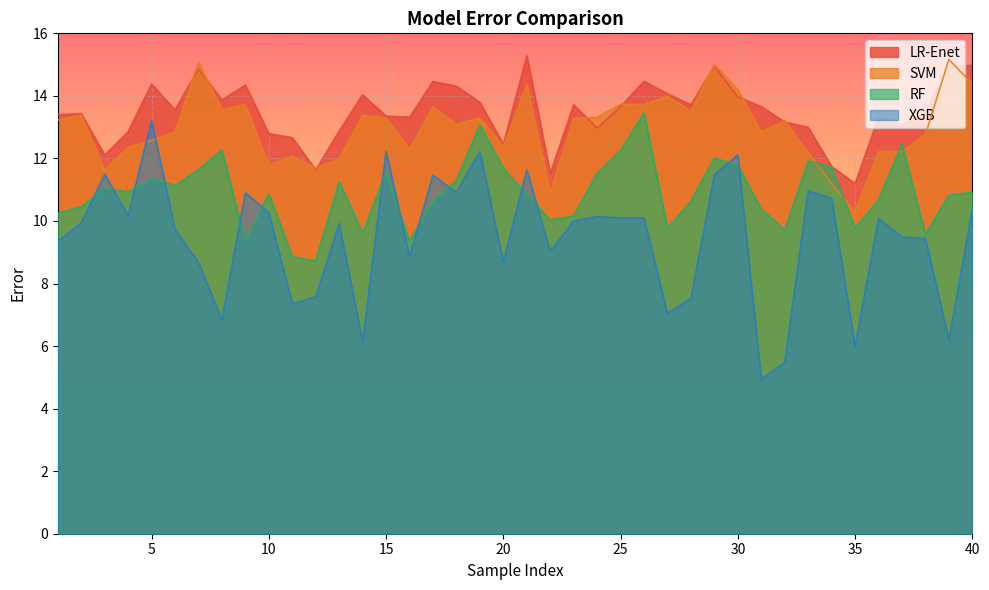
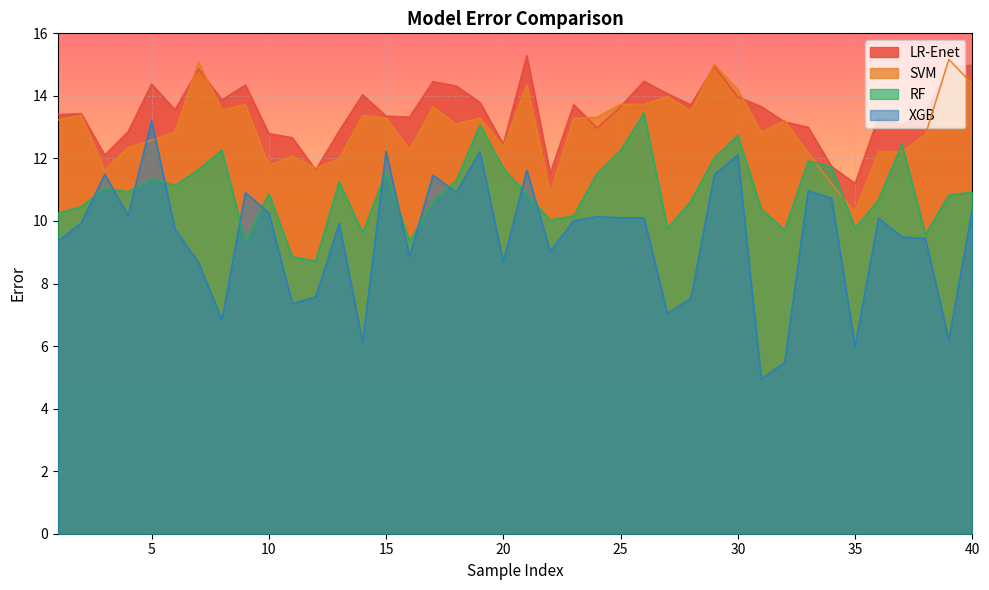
RF, 30: 11.8 -> 12.7
